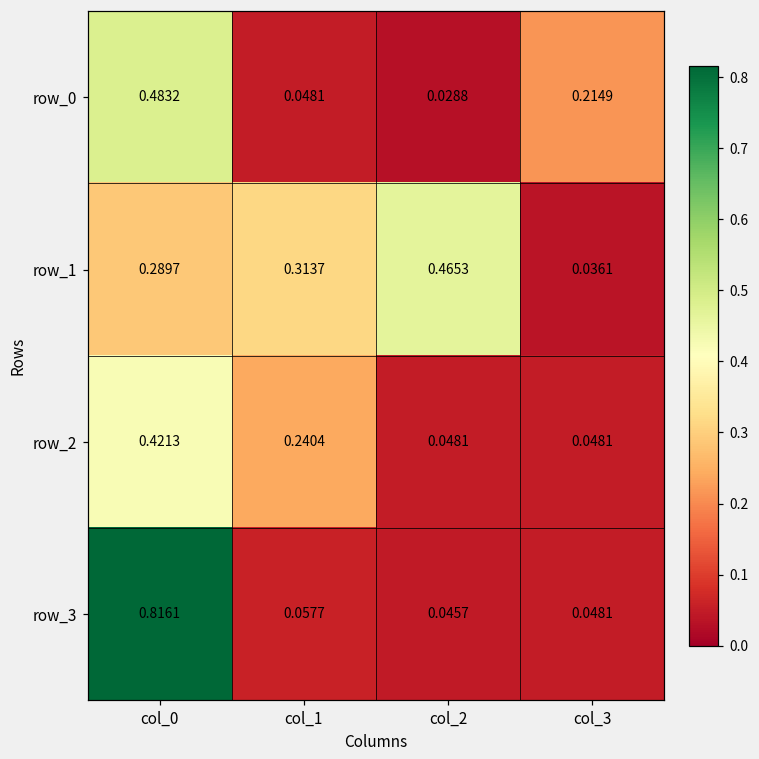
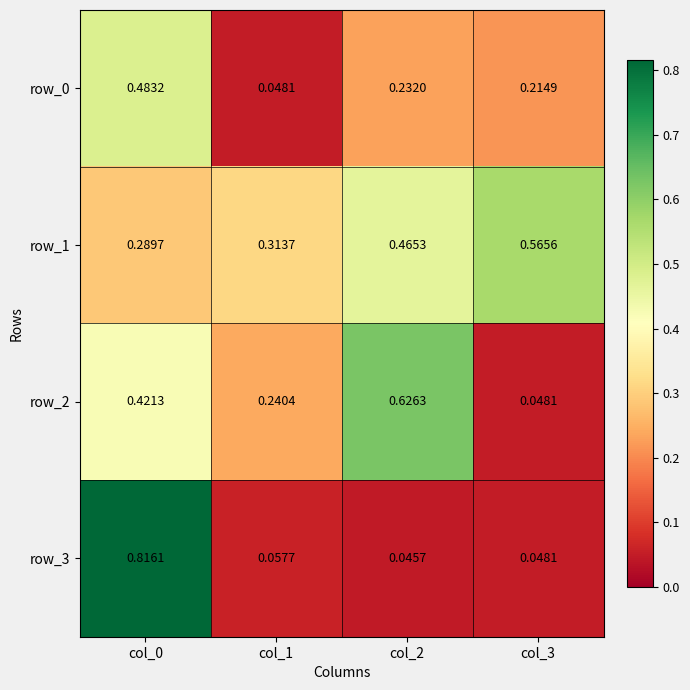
row_0, col_2: 0.0288 -> 0.2320
row_1, col_3: 0.0361 -> 0.5656
row_2, col_2: 0.0481 -> 0.6263
